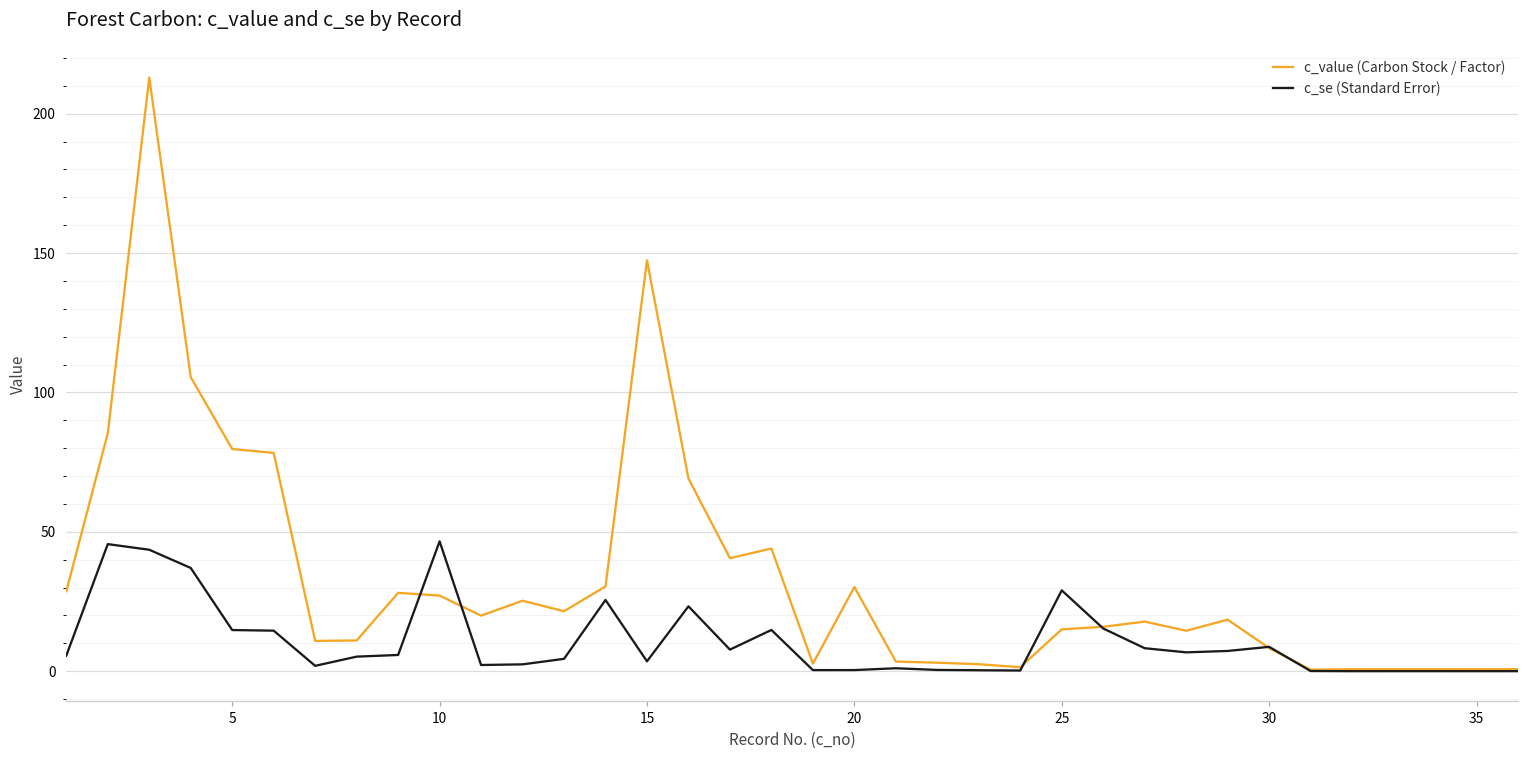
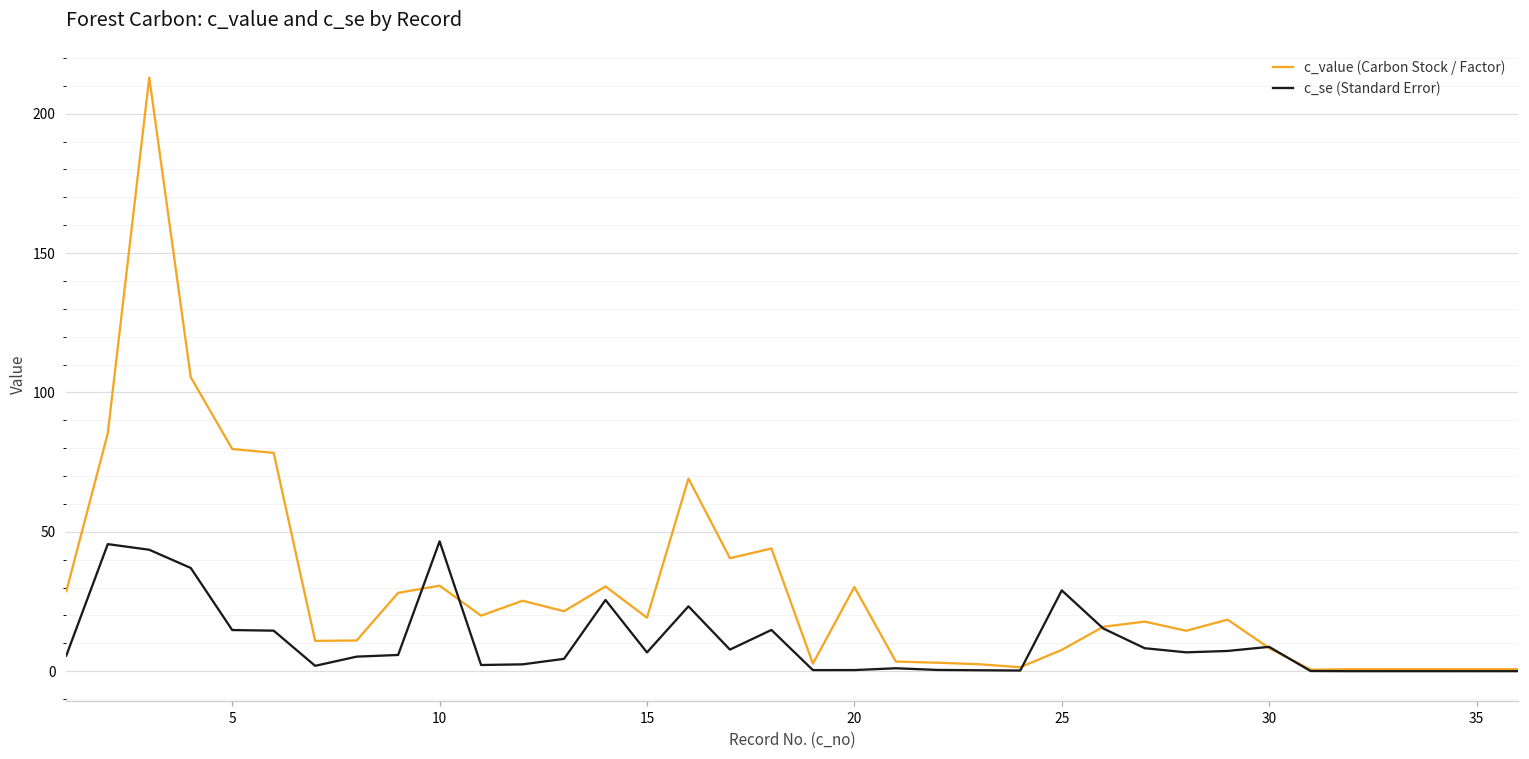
c_value (Carbon Stock / Factor), 10: 27 -> 31
c_value (Carbon Stock / Factor), 15: 147 -> 19
c_se (Standard Error), 15: 4 -> 7
c_value (Carbon Stock / Factor), 25: 15 -> 8
